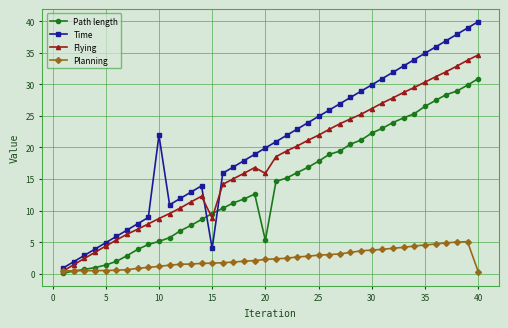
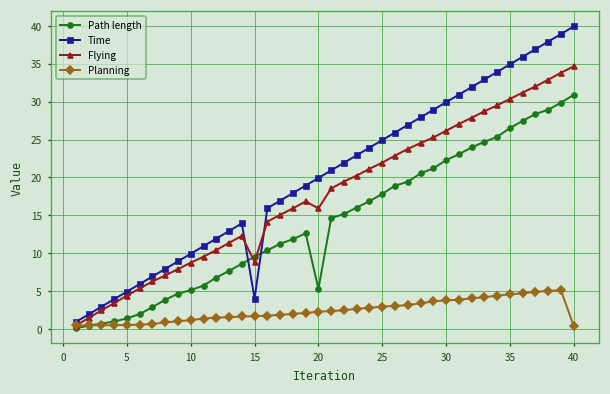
Time, 10: 22 -> 10
